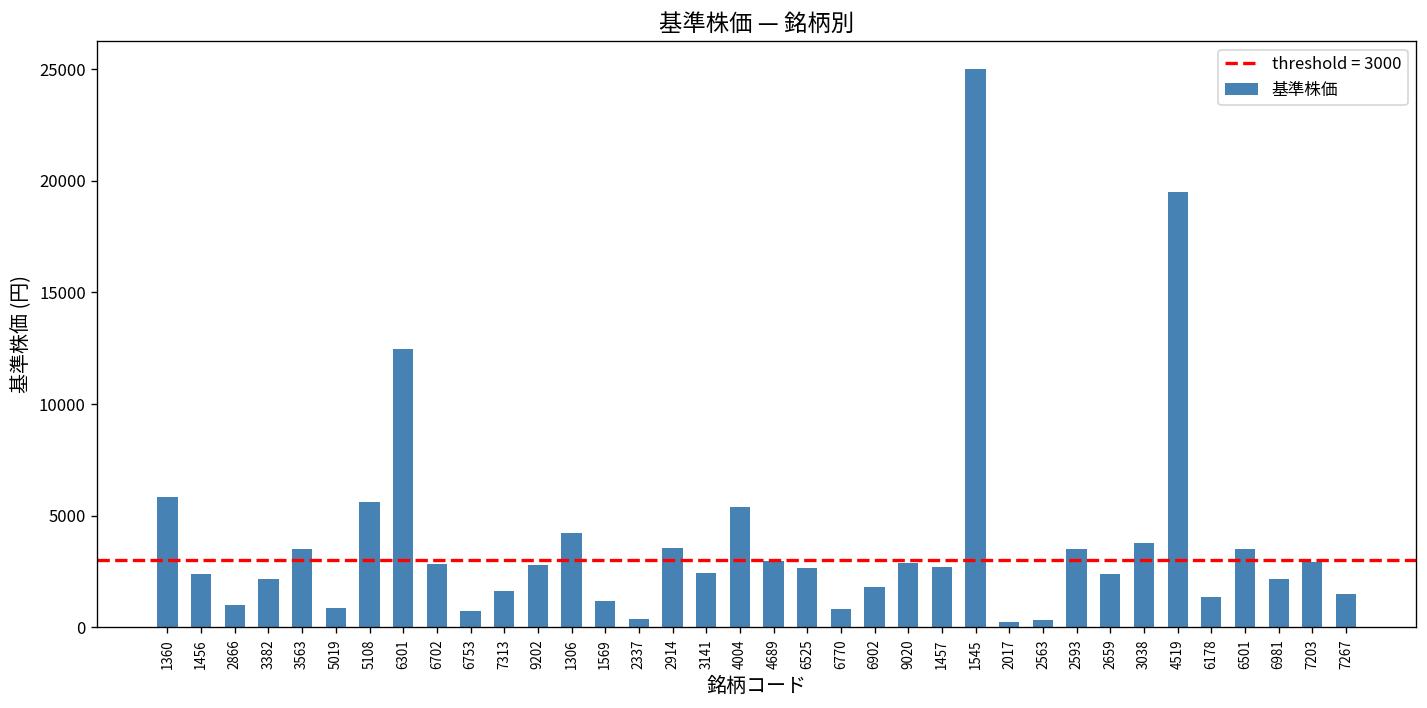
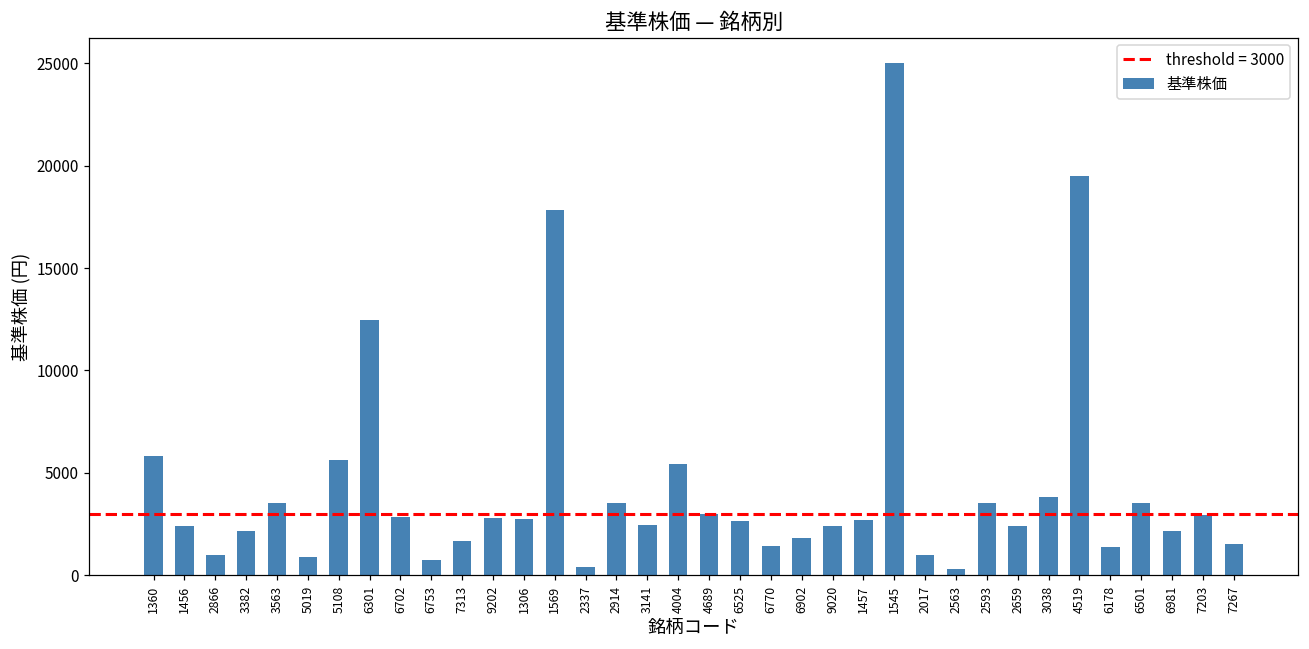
1306: 4200 -> 2800
1569: 1200 -> 17800
6770: 800 -> 1400
9020: 2900 -> 2400
2017: 200 -> 1000
